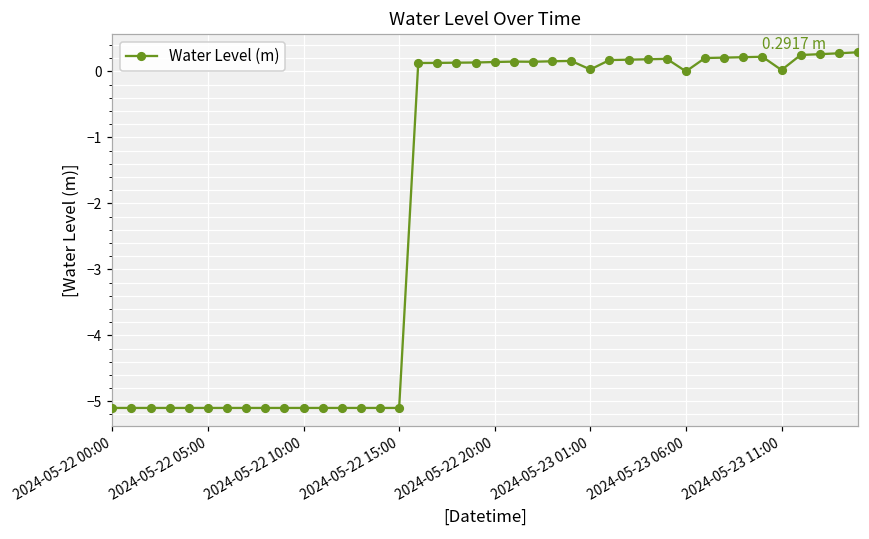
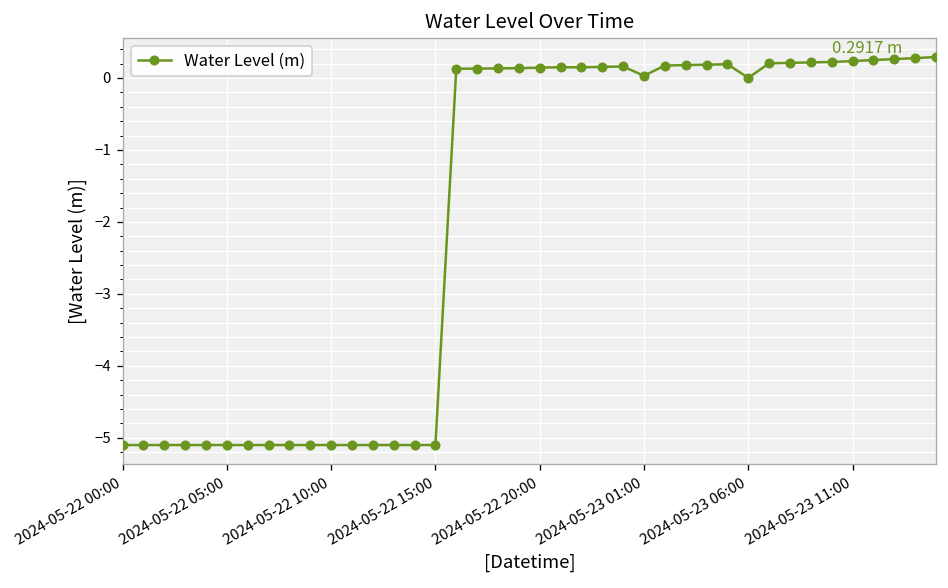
2024-05-23 11:00: 0.0 -> 0.2
